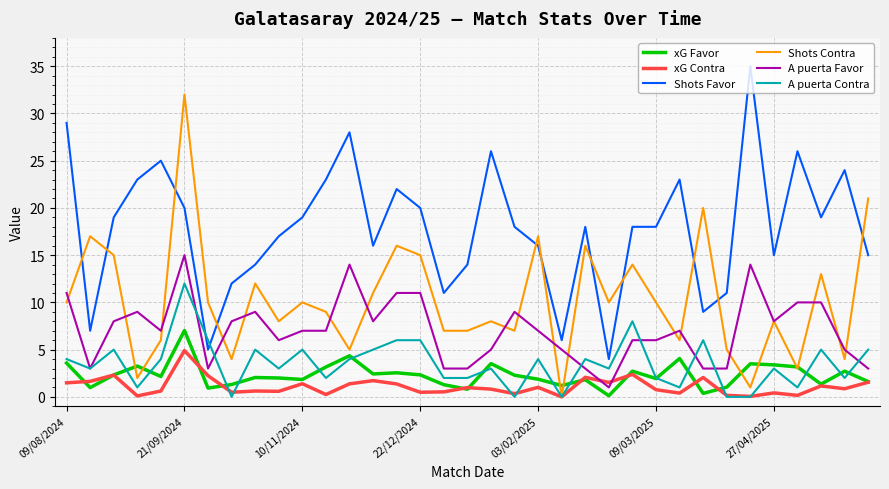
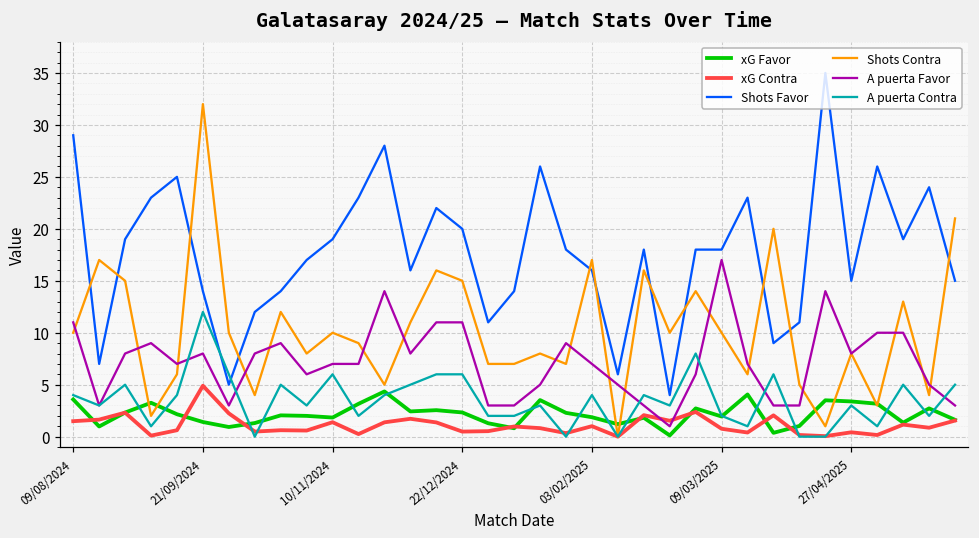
xG Favor, 21/09/2024: 7 -> 1
Shots Favor, 21/09/2024: 20 -> 14
A puerta Favor, 21/09/2024: 15 -> 8
A puerta Contra, 10/11/2024: 5 -> 6
A puerta Favor, 09/03/2025: 6 -> 17
